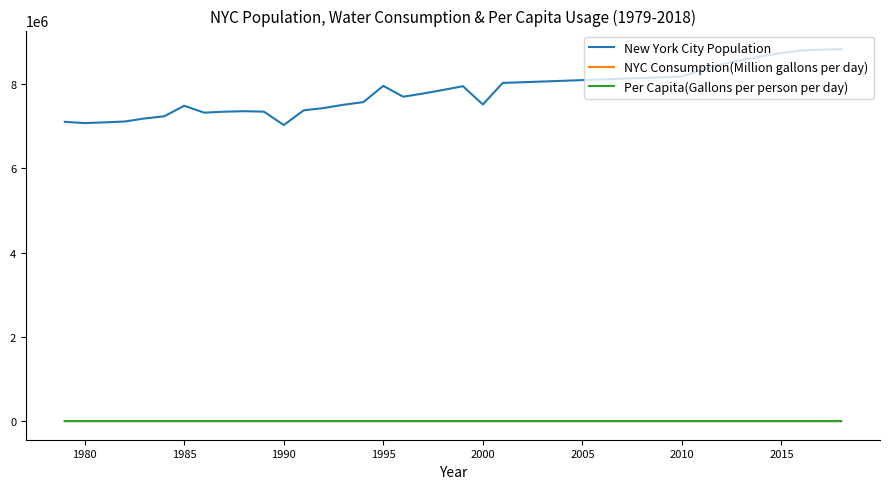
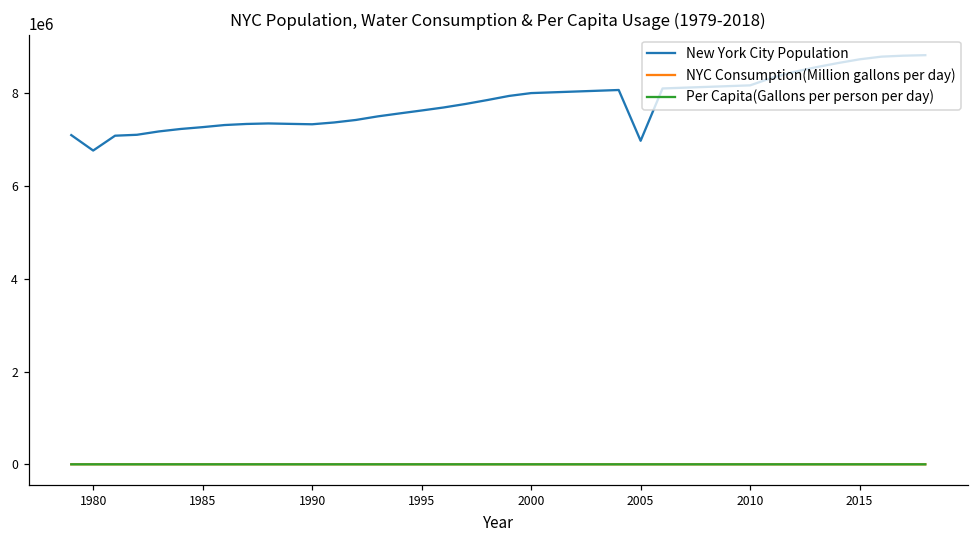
New York City Population, 1980: 7100000 -> 6800000
New York City Population, 1985: 7500000 -> 7300000
New York City Population, 1990: 7000000 -> 7300000
New York City Population, 1995: 8000000 -> 7600000
New York City Population, 2000: 7500000 -> 8000000
New York City Population, 2005: 8100000 -> 7000000
